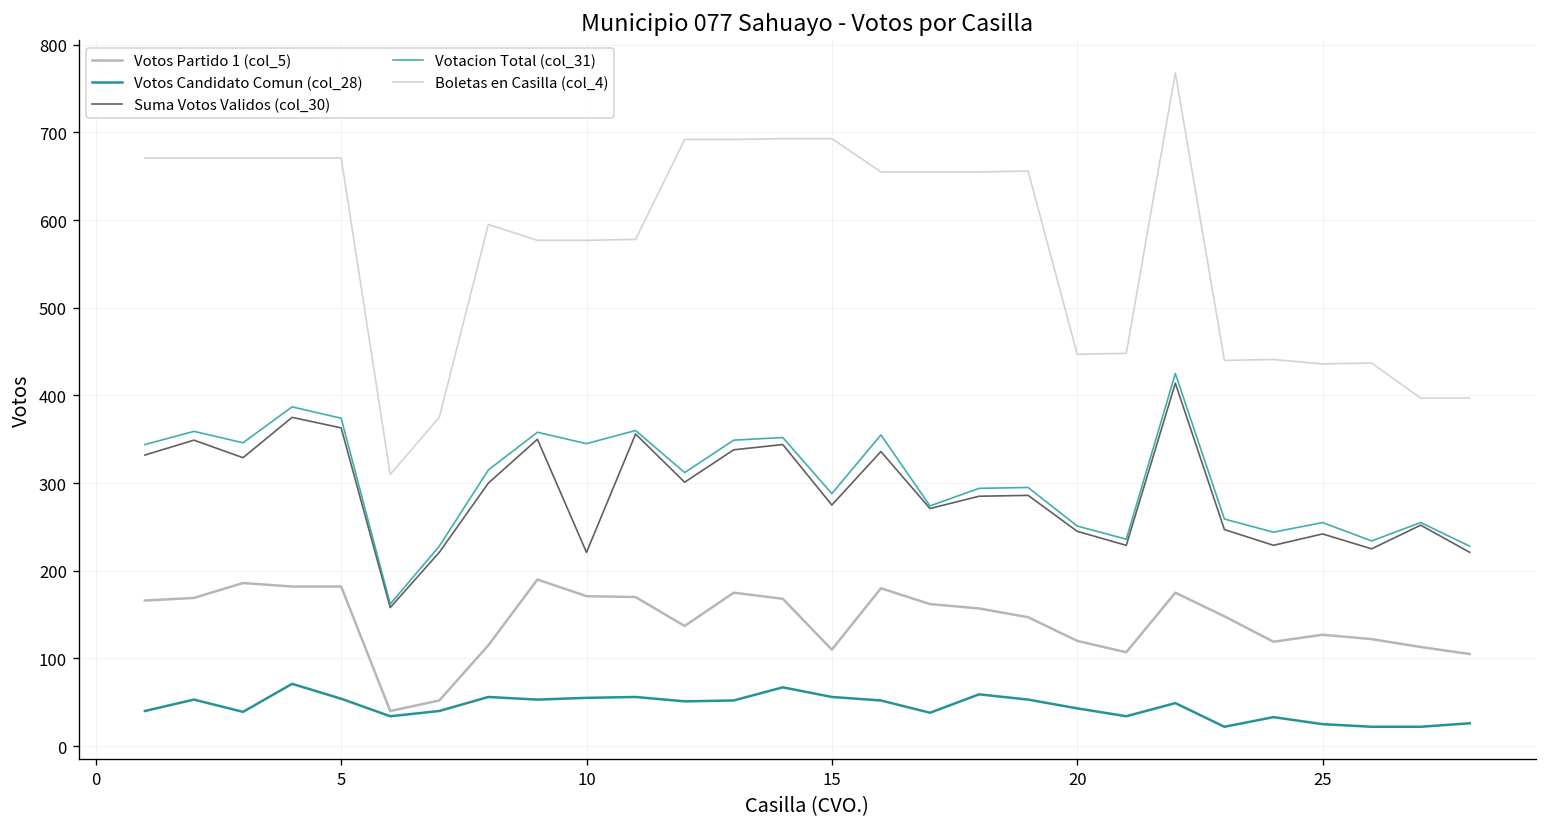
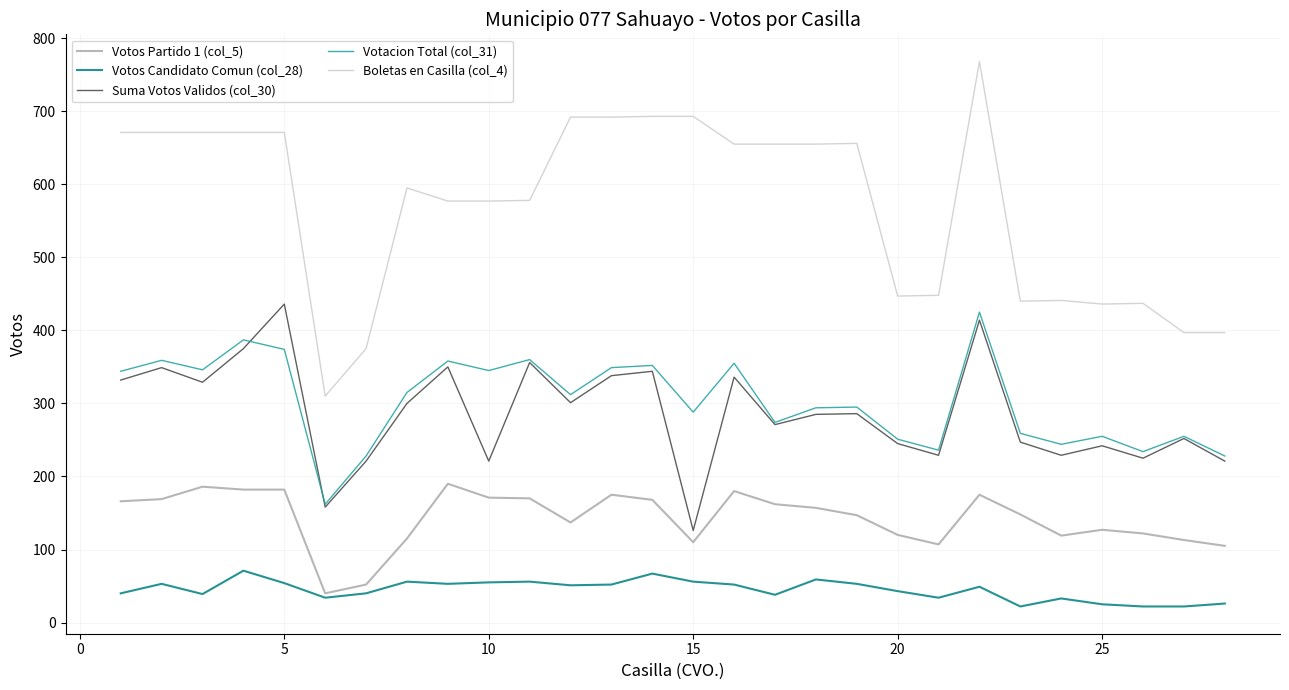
Suma Votos Validos (col_30), 5: 360 -> 440
Suma Votos Validos (col_30), 15: 280 -> 130
